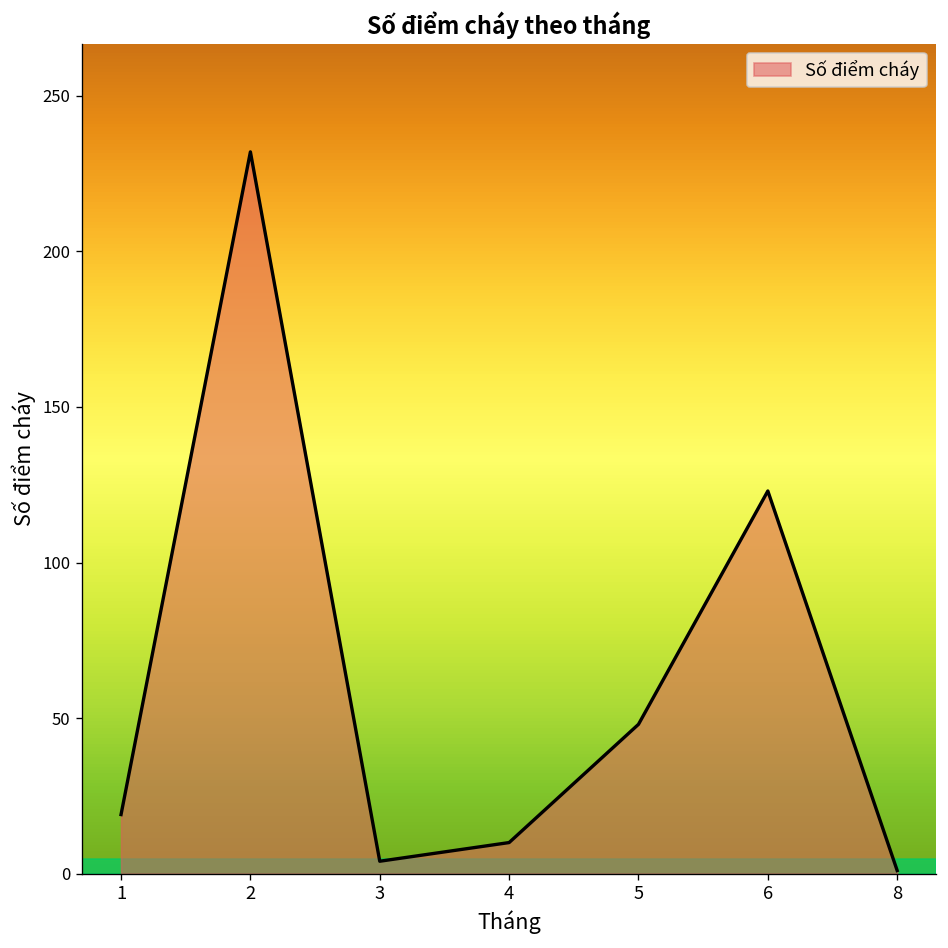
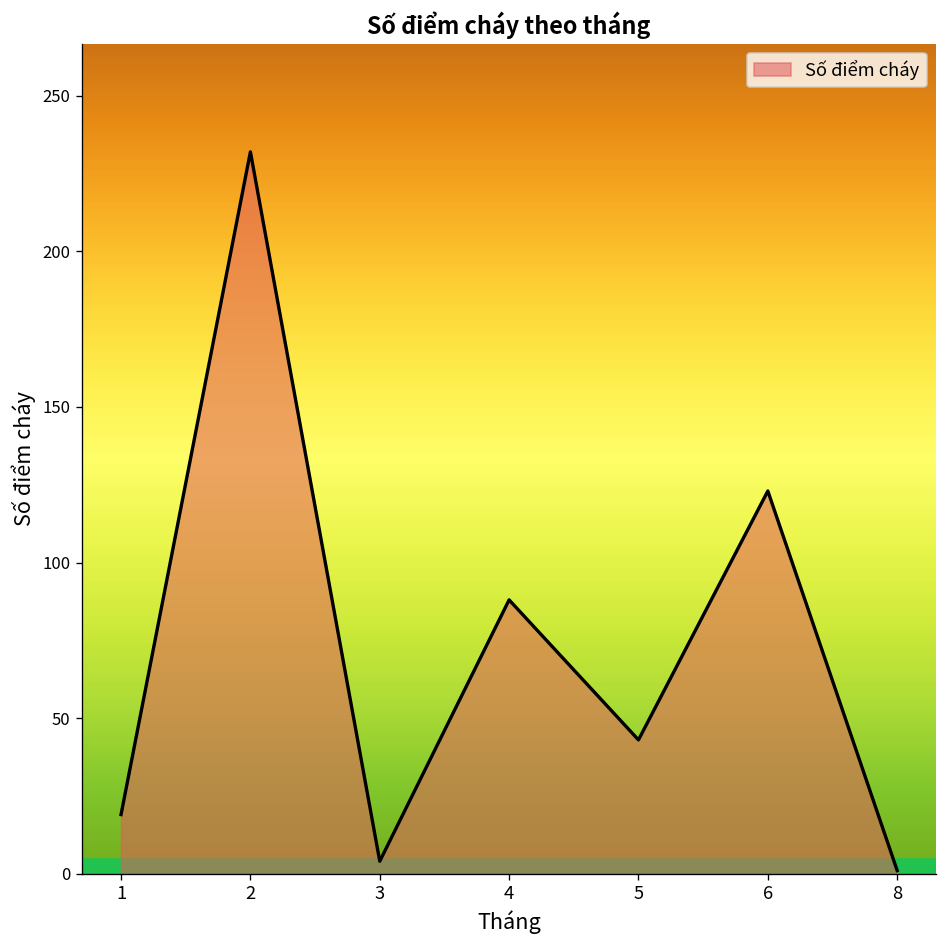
4: 10 -> 88
5: 48 -> 43
